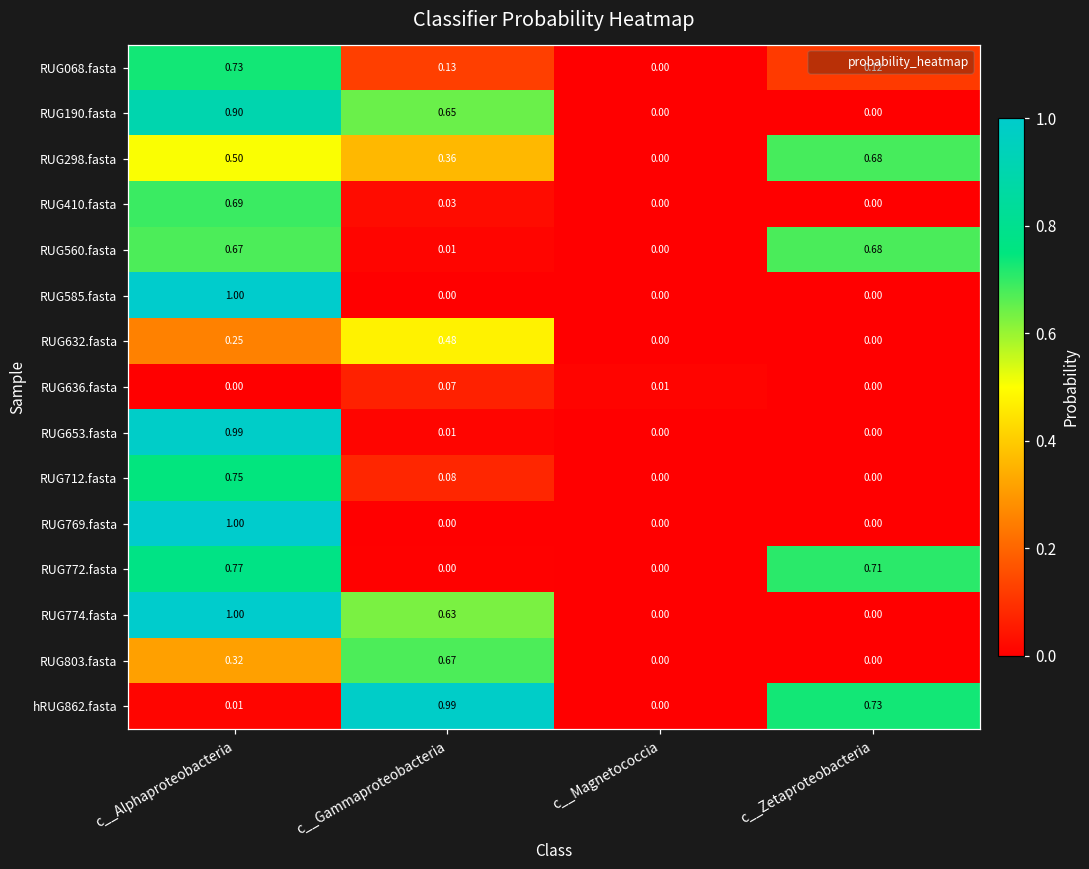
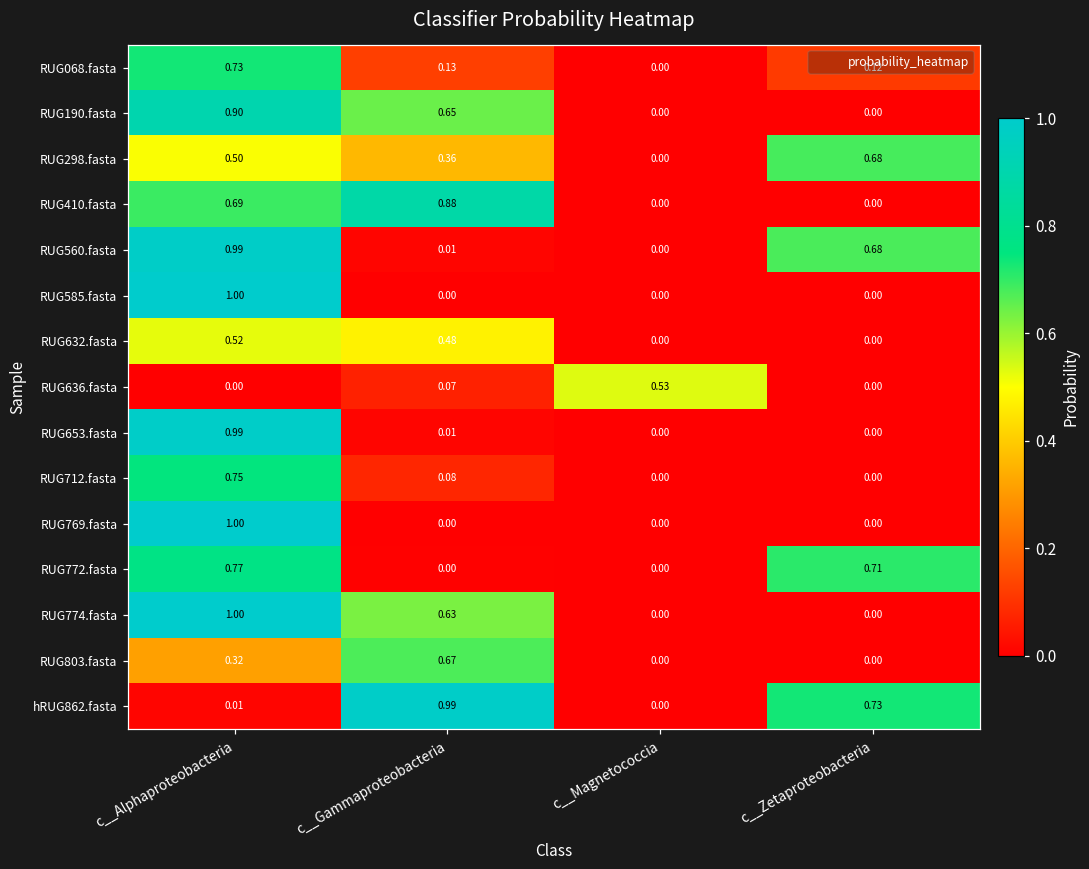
RUG410.fasta, c__Gammaproteobacteria: 0.03 -> 0.88
RUG560.fasta, c__Alphaproteobacteria: 0.67 -> 0.99
RUG632.fasta, c__Alphaproteobacteria: 0.25 -> 0.52
RUG636.fasta, c__Magnetococcia: 0.01 -> 0.53
